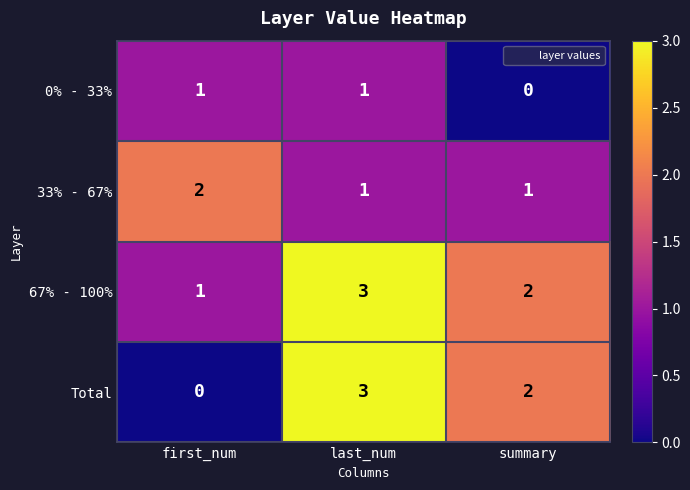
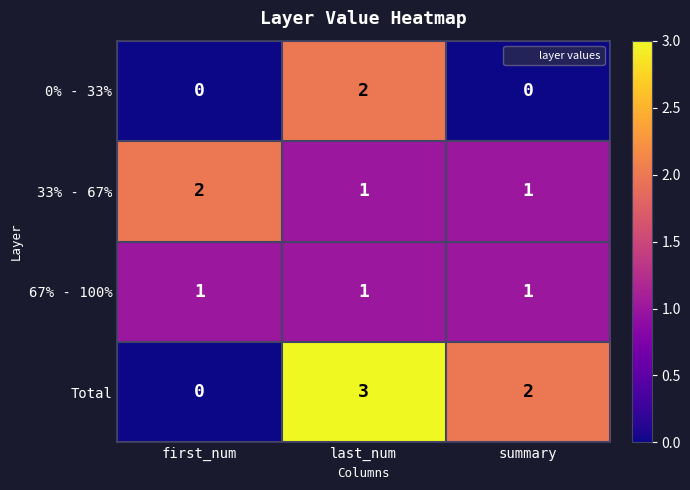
0% - 33%, first_num: 1 -> 0
0% - 33%, last_num: 1 -> 2
67% - 100%, last_num: 3 -> 1
67% - 100%, summary: 2 -> 1
